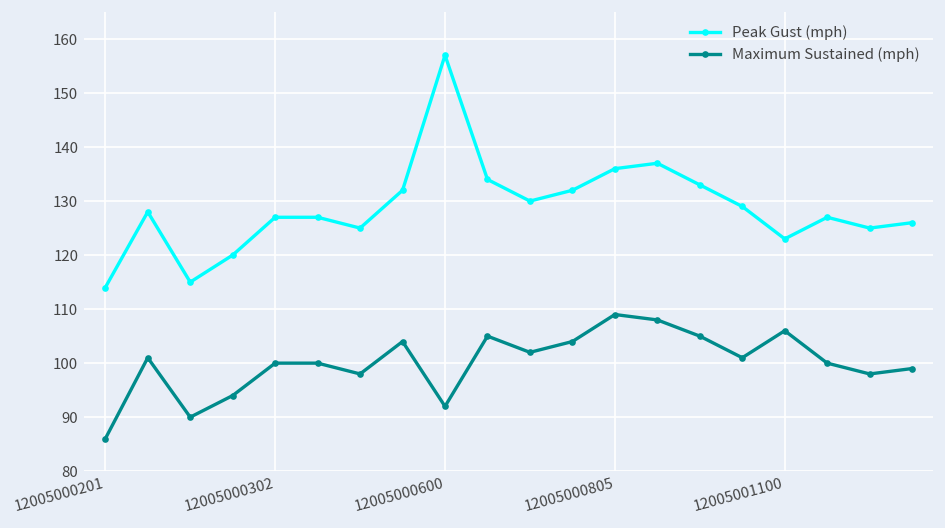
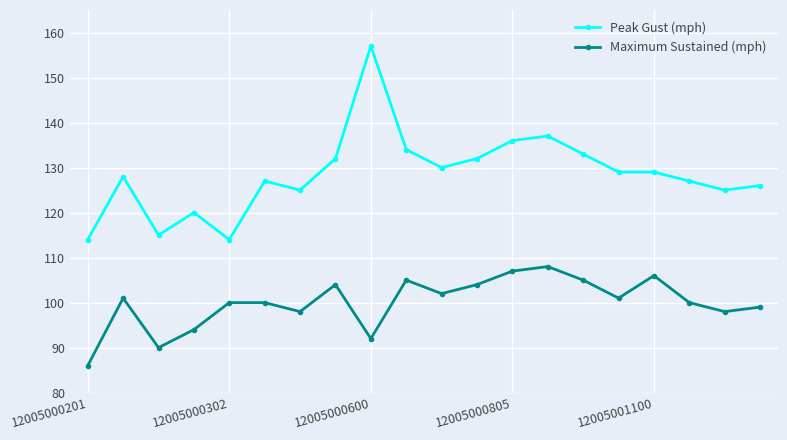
Peak Gust (mph), 12005000302: 127 -> 114
Maximum Sustained (mph), 12005000805: 109 -> 107
Peak Gust (mph), 12005001100: 123 -> 129
